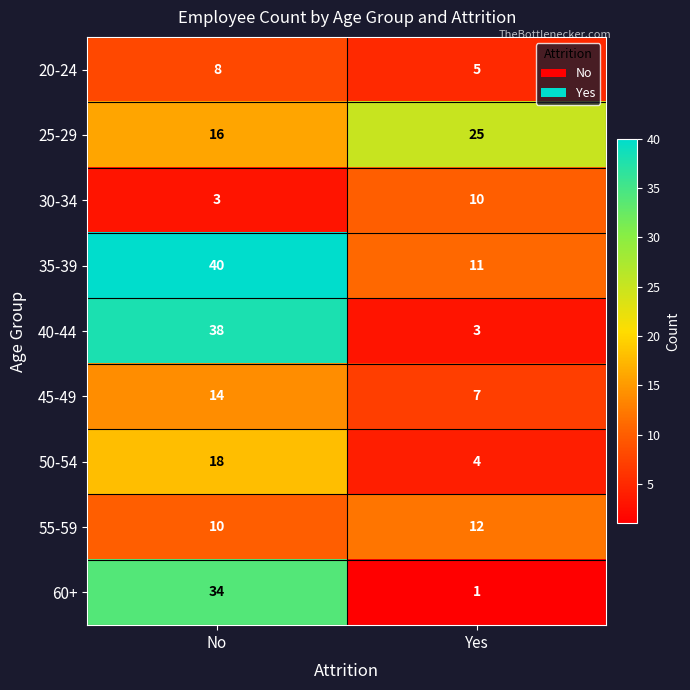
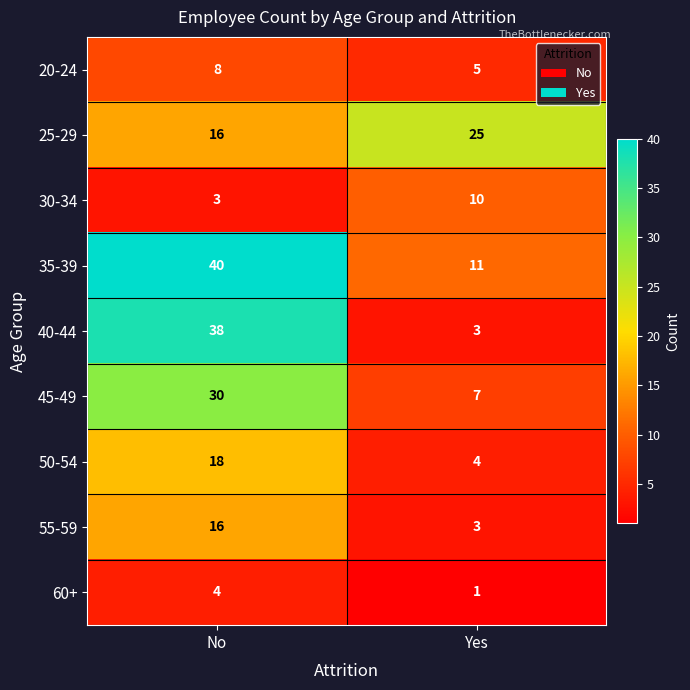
45-49, No: 14 -> 30
55-59, No: 10 -> 16
55-59, Yes: 12 -> 3
60+, No: 34 -> 4
